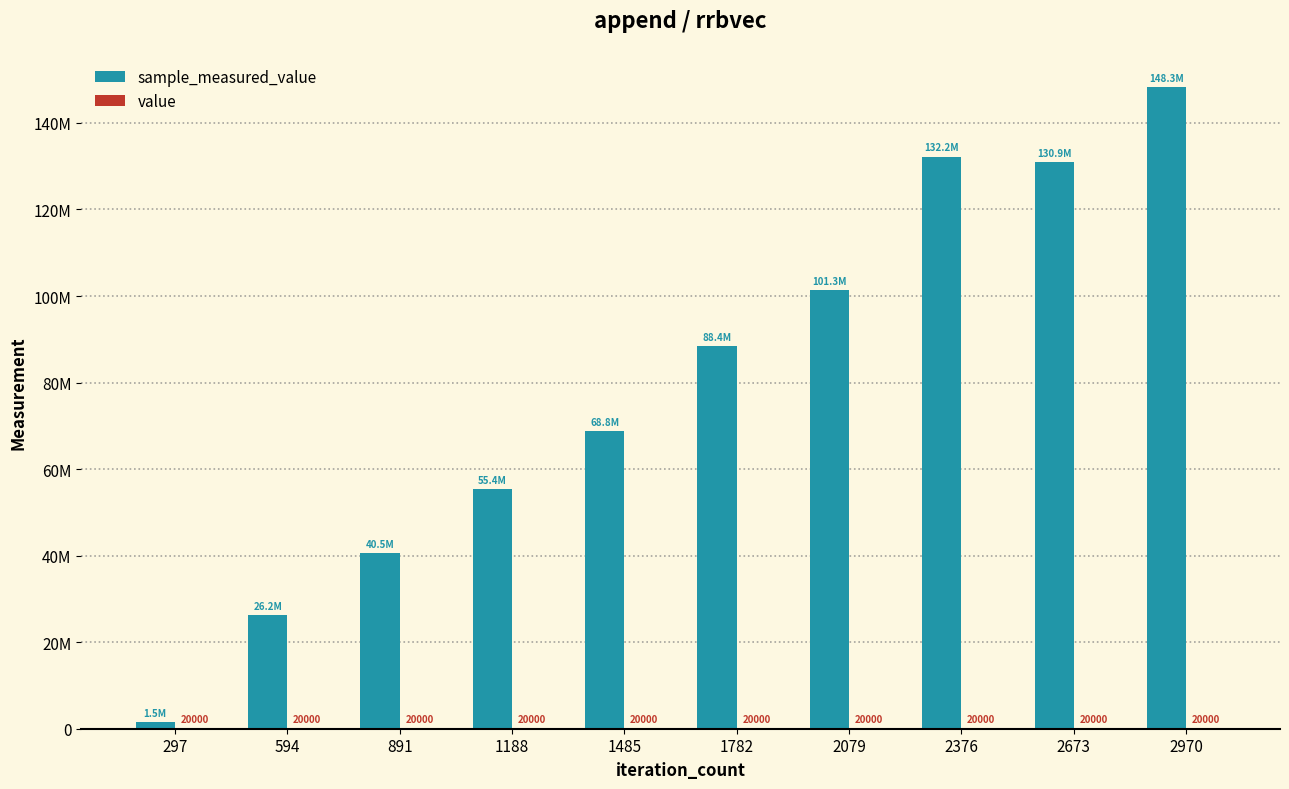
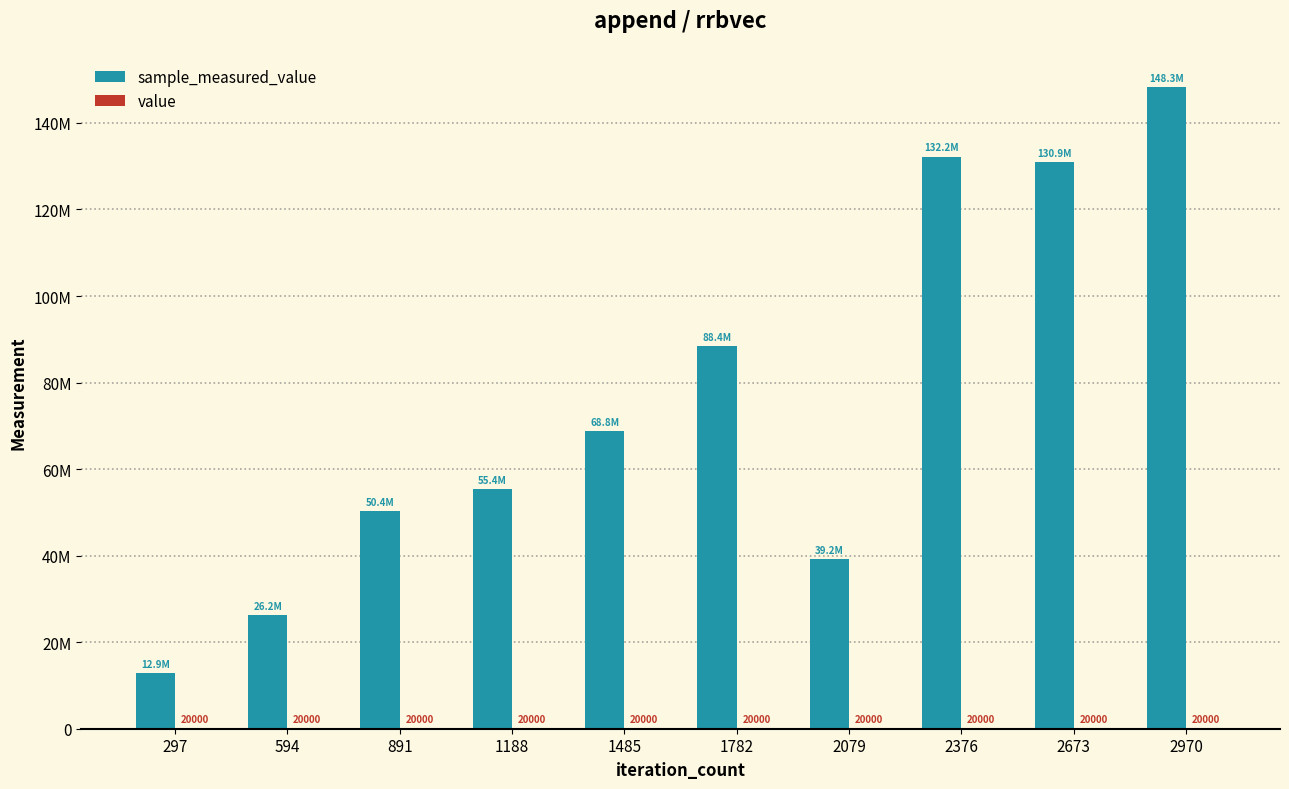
sample_measured_value, 297: 1.5M -> 12.9M
sample_measured_value, 891: 40.5M -> 50.4M
sample_measured_value, 2079: 101.3M -> 39.2M
